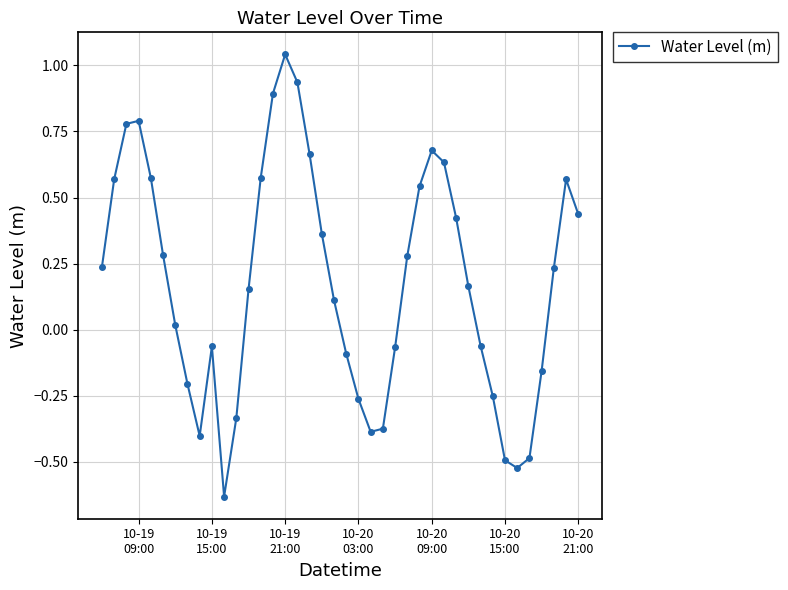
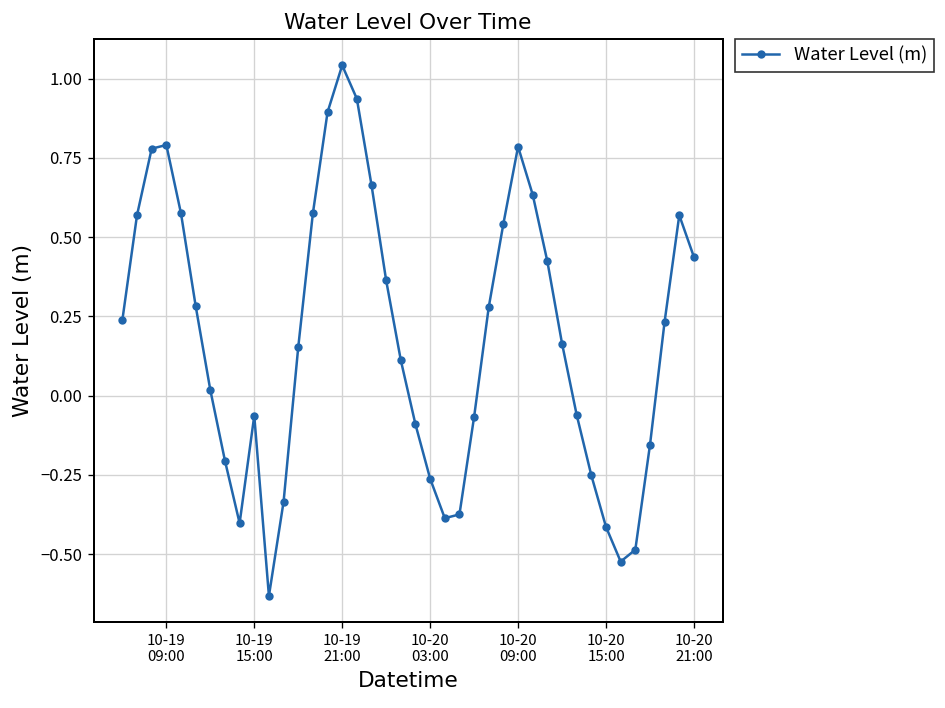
10-20 09:00: 0.68 -> 0.79
10-20 15:00: -0.49 -> -0.41
